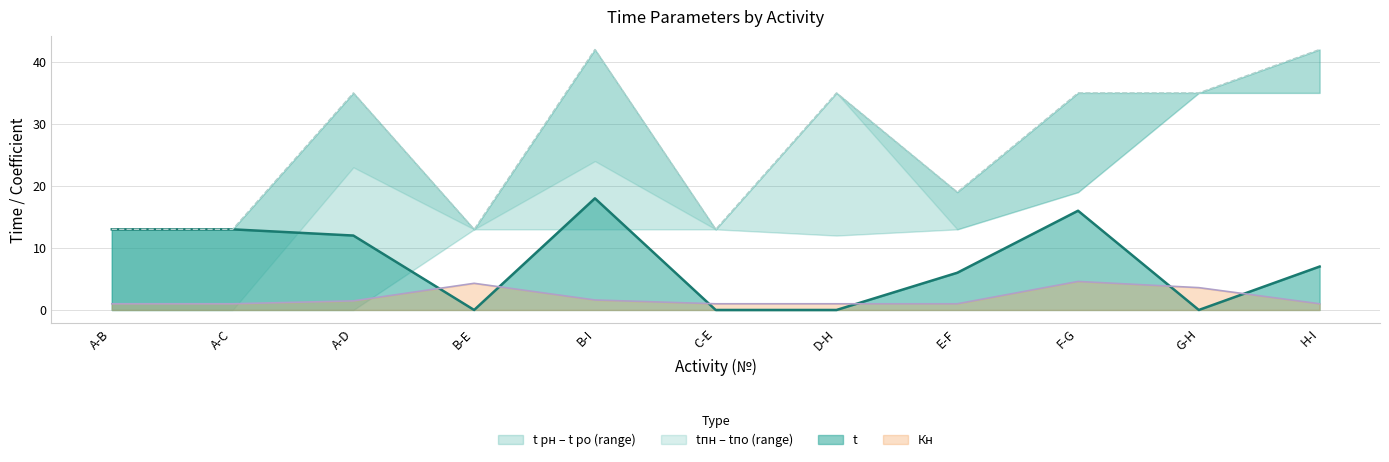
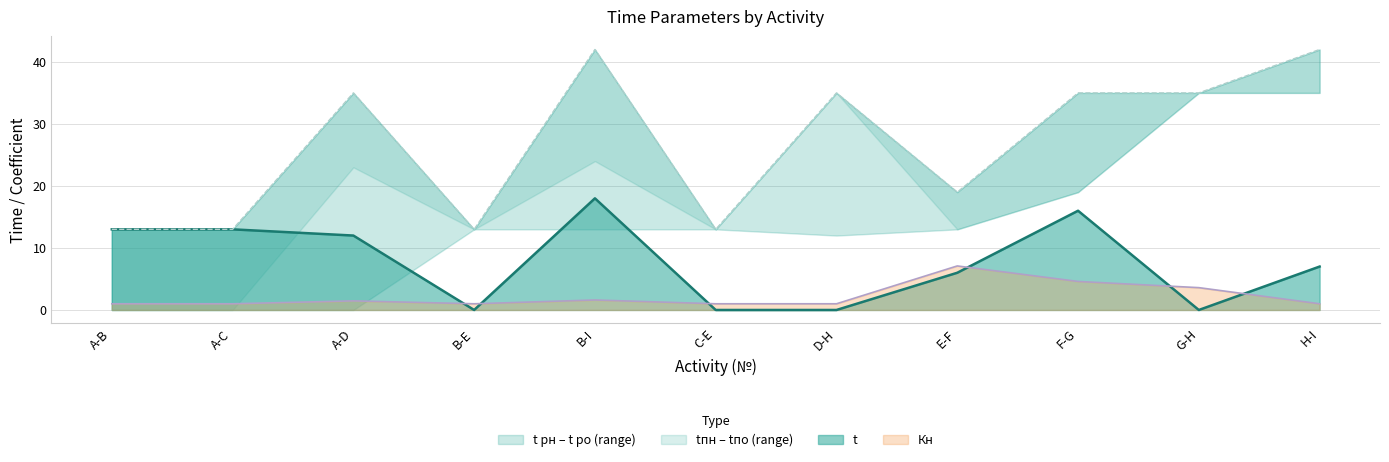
Кн, B-E: 4 -> 1
Кн, E-F: 1 -> 7
